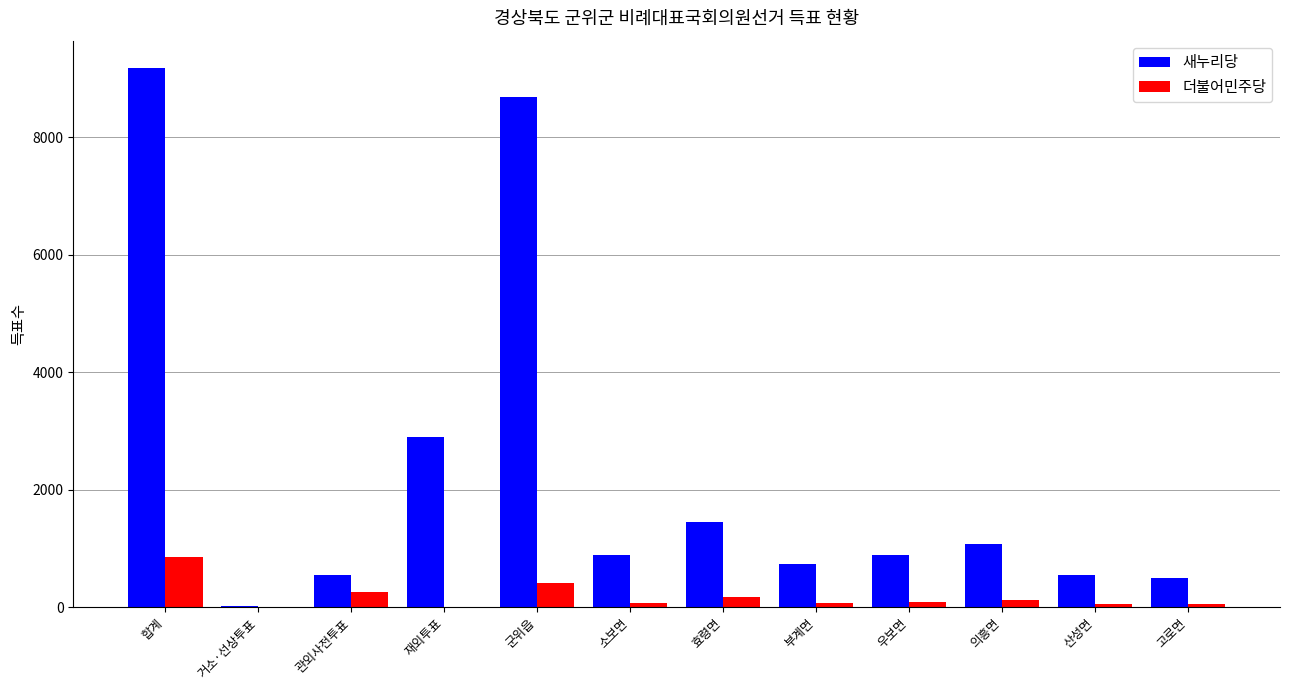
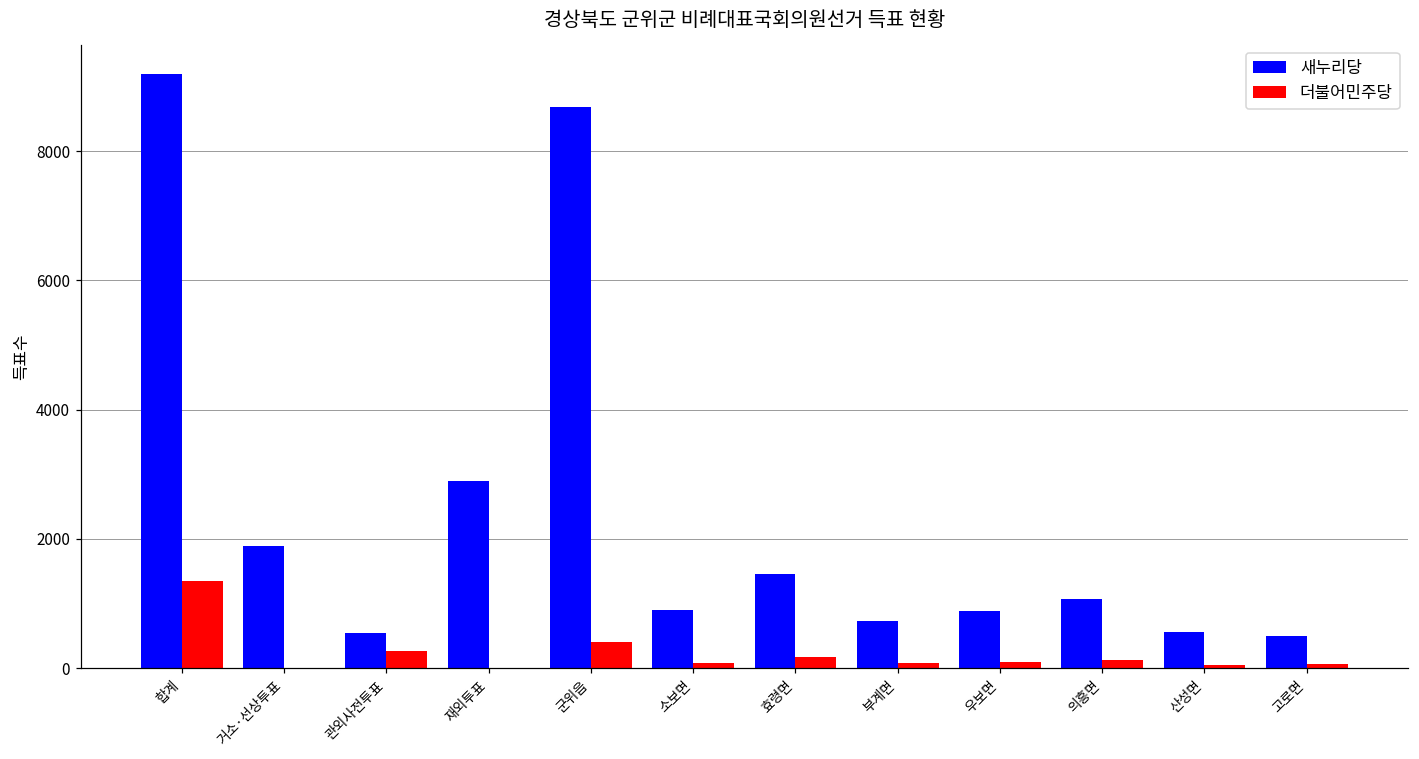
더불어민주당, 합계: 900 -> 1300
새누리당, 거소·선상투표: 0 -> 1900
